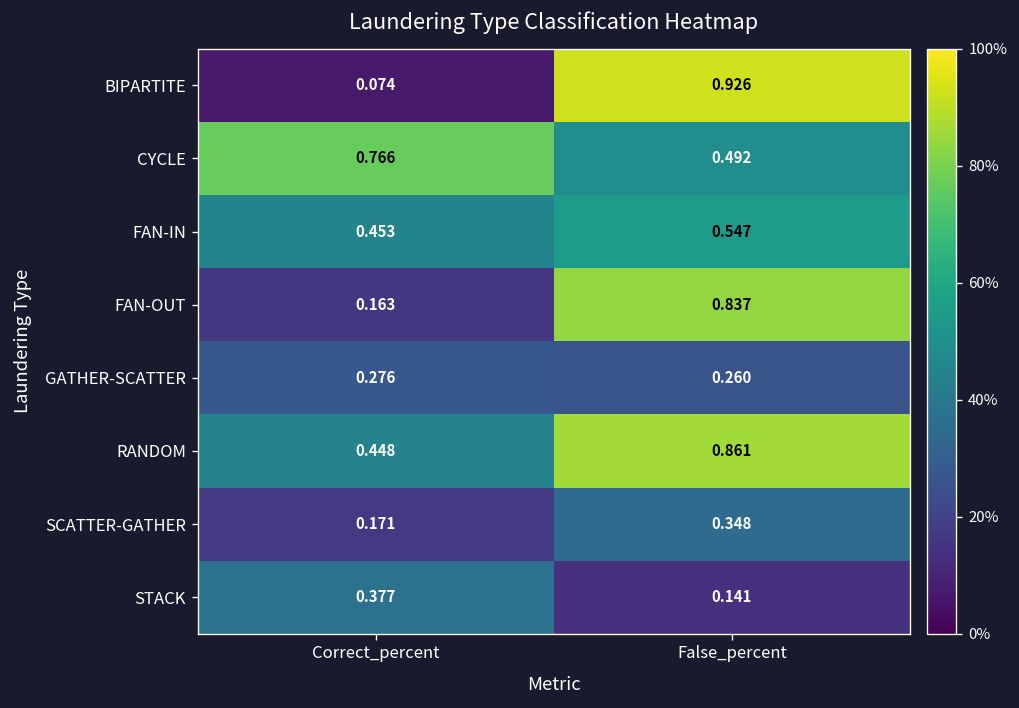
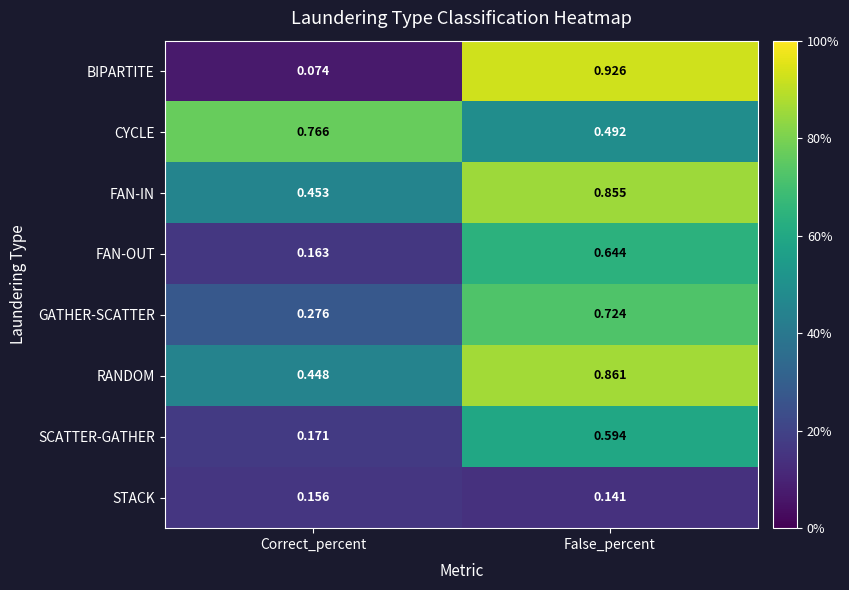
FAN-IN, False_percent: 0.547 -> 0.855
FAN-OUT, False_percent: 0.837 -> 0.644
GATHER-SCATTER, False_percent: 0.260 -> 0.724
SCATTER-GATHER, False_percent: 0.348 -> 0.594
STACK, Correct_percent: 0.377 -> 0.156
